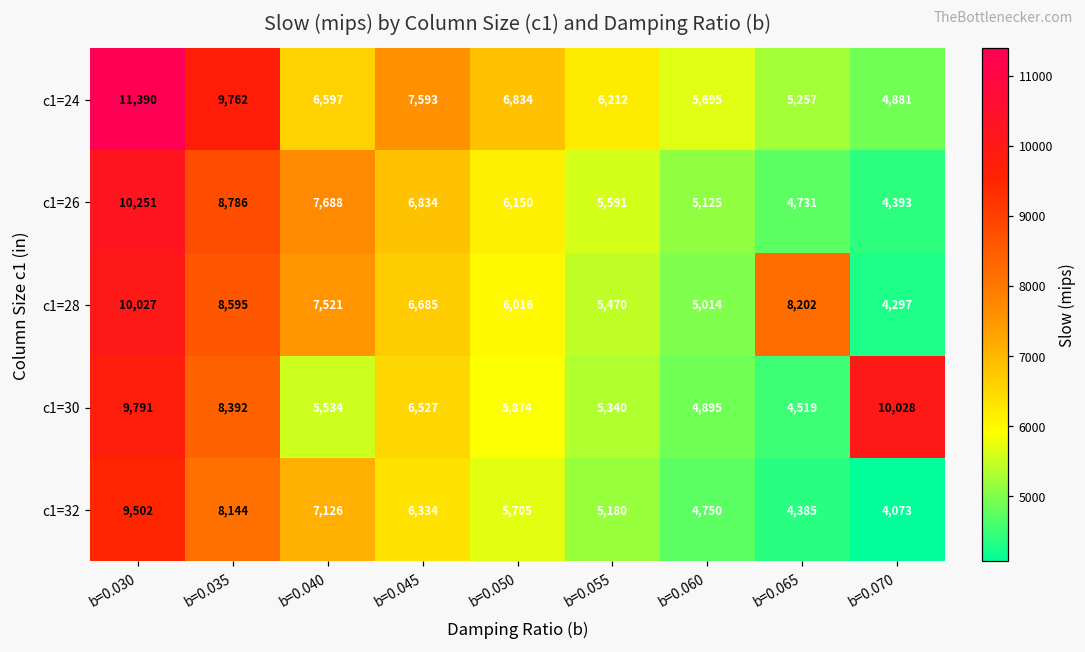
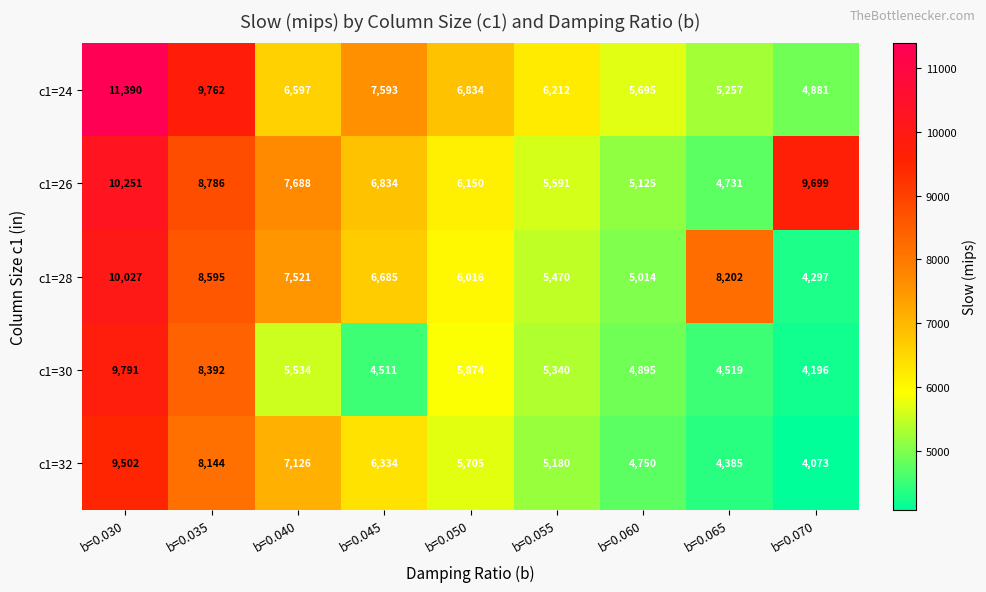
c1=26, b=0.070: 4,393 -> 9,699
c1=30, b=0.045: 6,527 -> 4,511
c1=30, b=0.070: 10,028 -> 4,196
